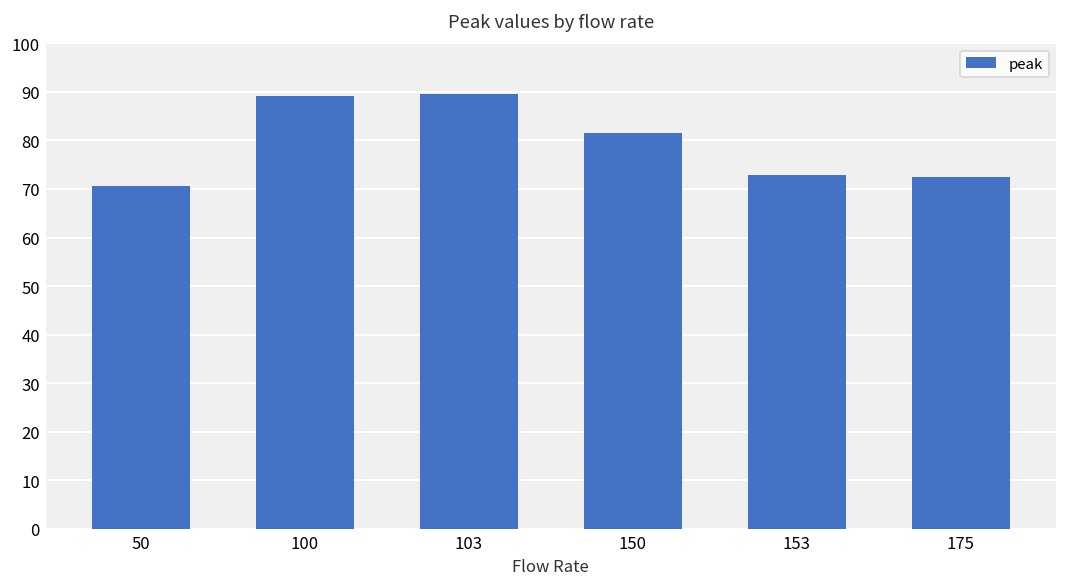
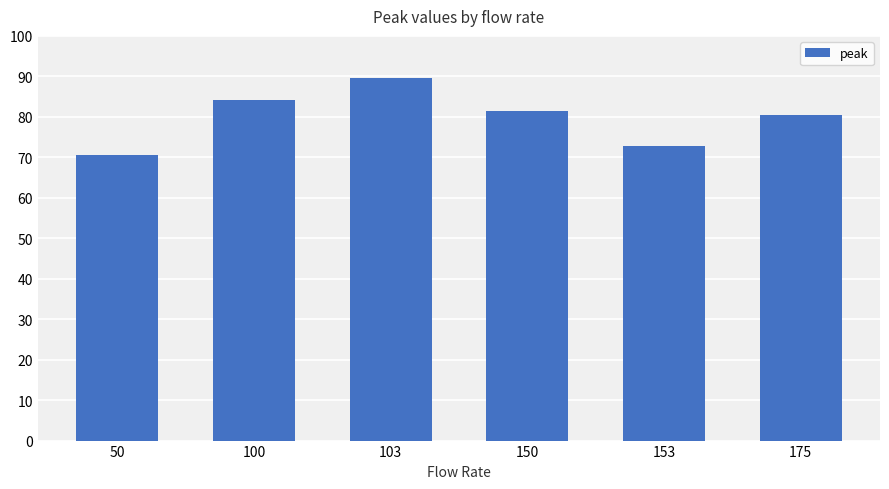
100: 89 -> 84
175: 73 -> 80
